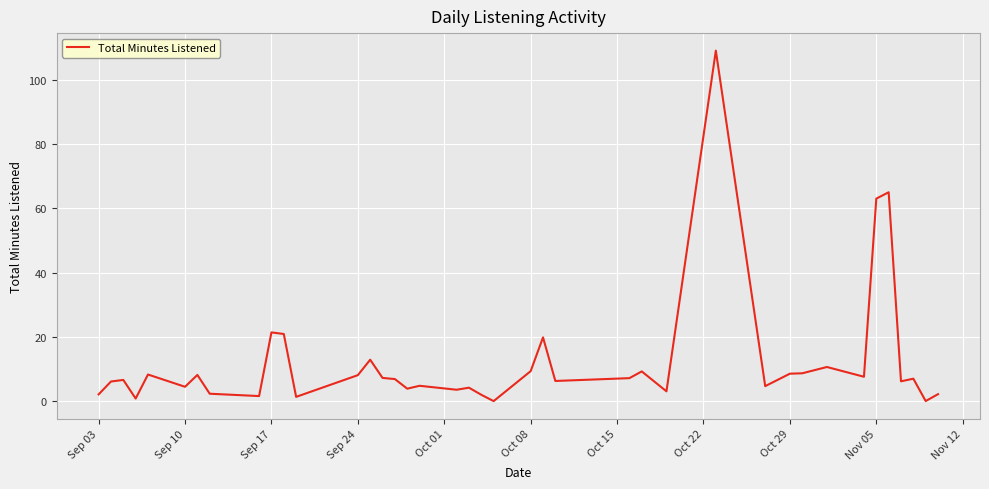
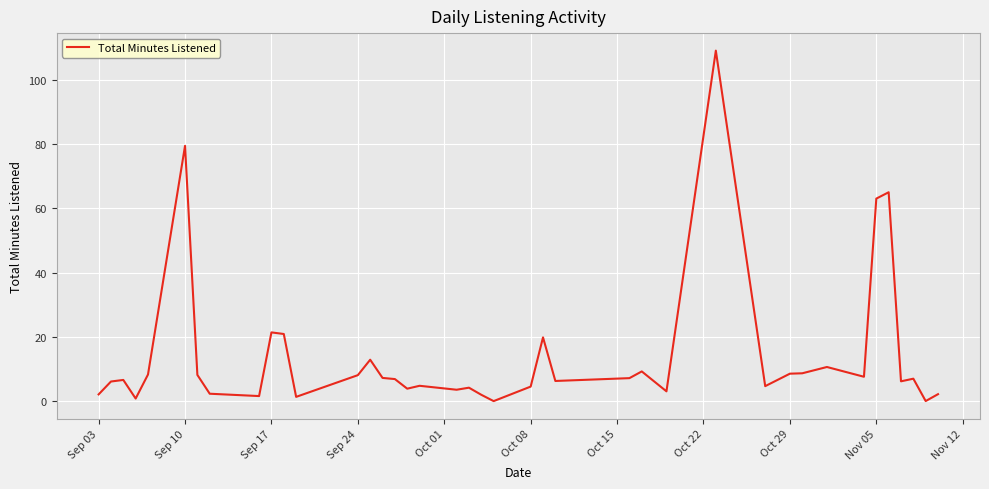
Sep 10: 4 -> 79
Oct 08: 9 -> 5
